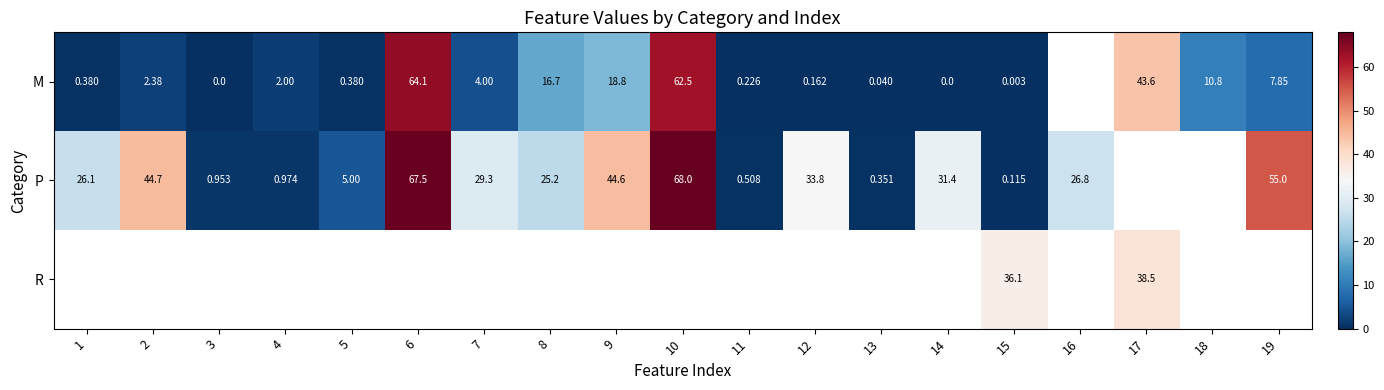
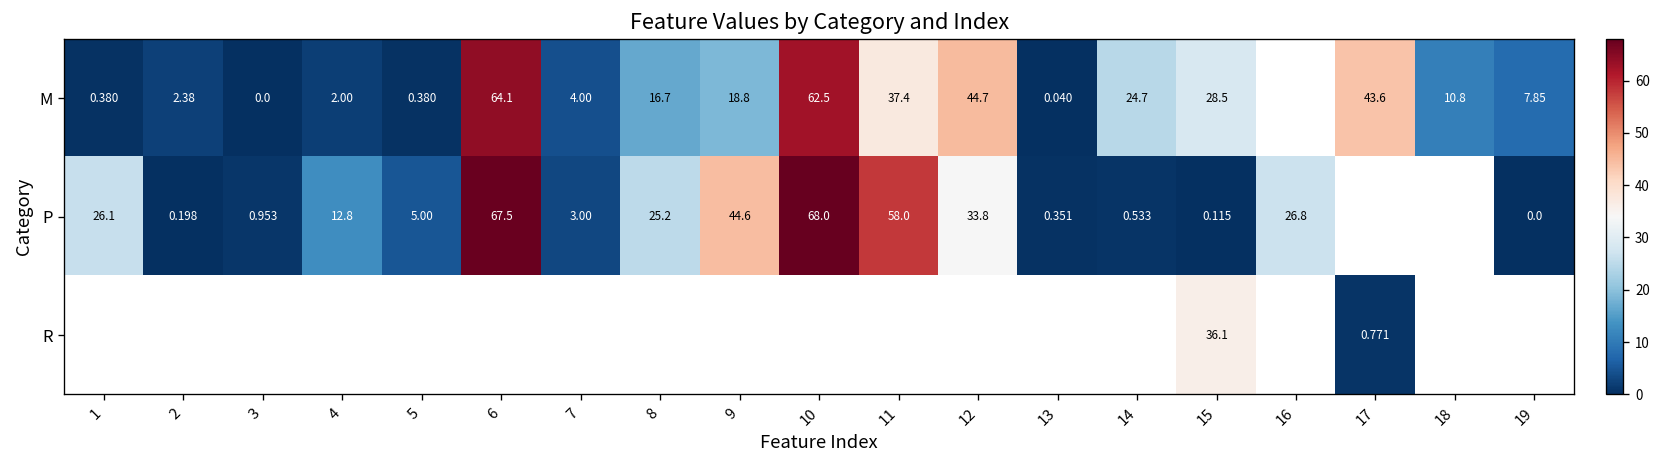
M, 11: 0.226 -> 37.4
M, 12: 0.162 -> 44.7
M, 14: 0.0 -> 24.7
M, 15: 0.003 -> 28.5
P, 2: 44.7 -> 0.198
P, 4: 0.974 -> 12.8
P, 7: 29.3 -> 3.00
P, 11: 0.508 -> 58.0
P, 14: 31.4 -> 0.533
P, 19: 55.0 -> 0.0
R, 17: 38.5 -> 0.771
